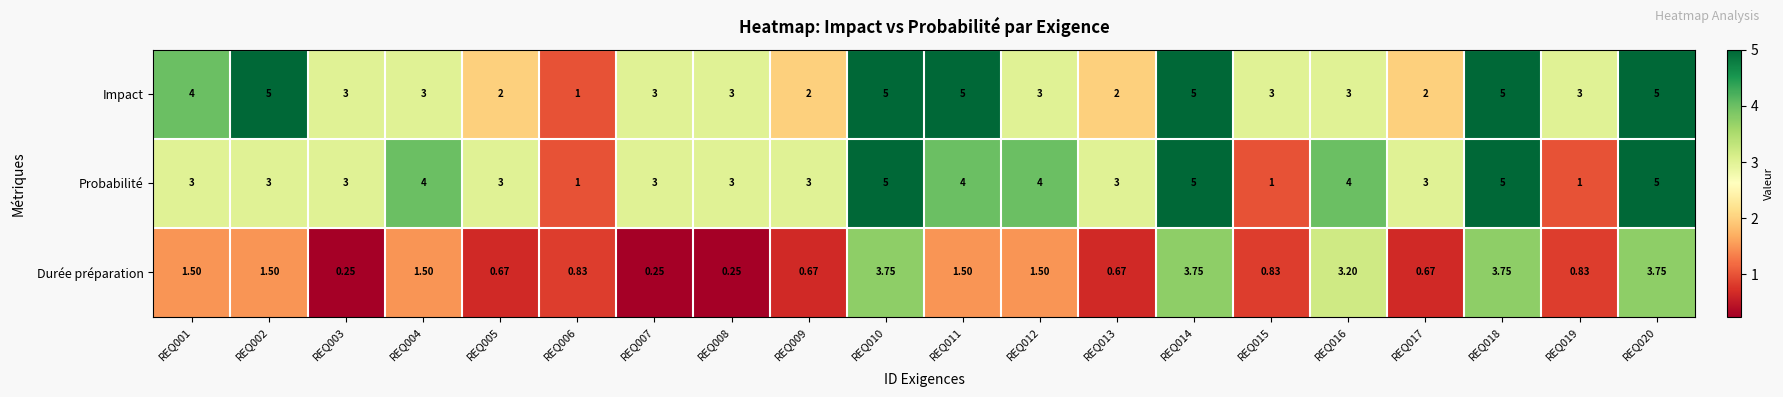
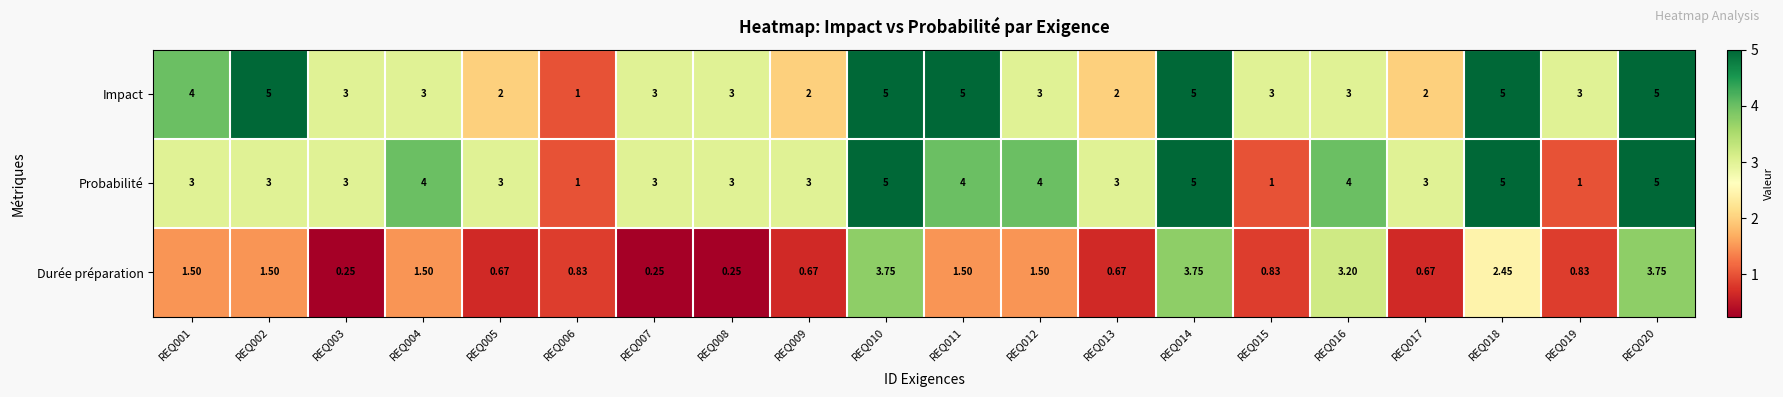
Durée préparation, REQ018: 3.75 -> 2.45
